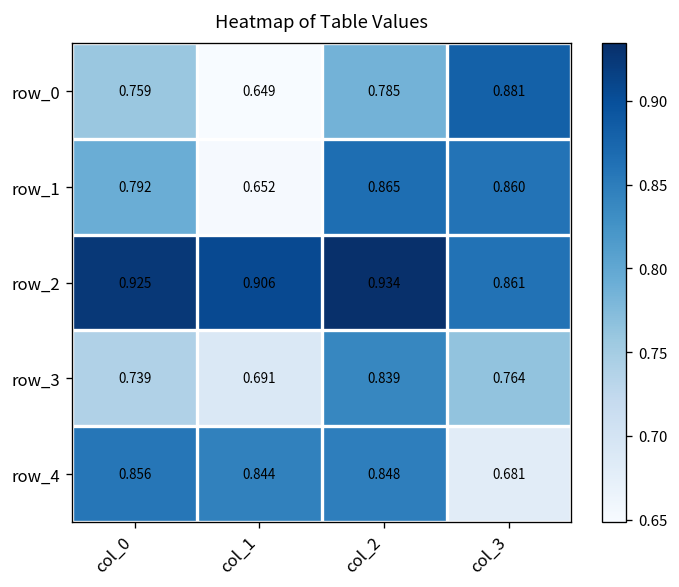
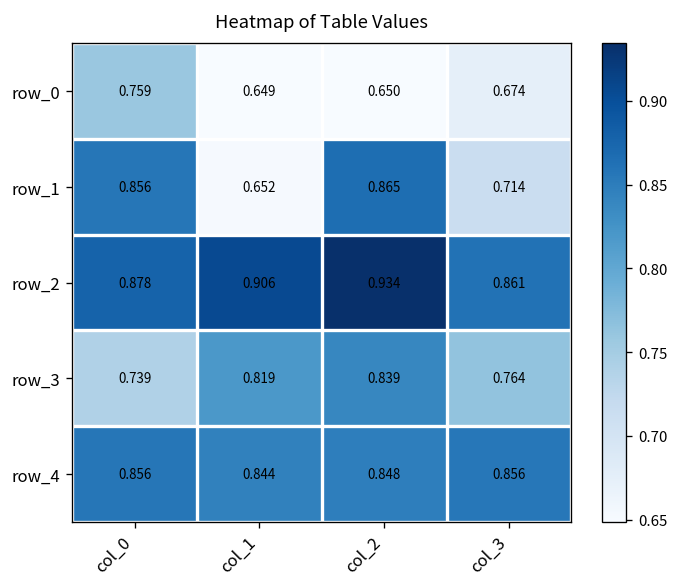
row_0, col_2: 0.785 -> 0.650
row_0, col_3: 0.881 -> 0.674
row_1, col_0: 0.792 -> 0.856
row_1, col_3: 0.860 -> 0.714
row_2, col_0: 0.925 -> 0.878
row_3, col_1: 0.691 -> 0.819
row_4, col_3: 0.681 -> 0.856
